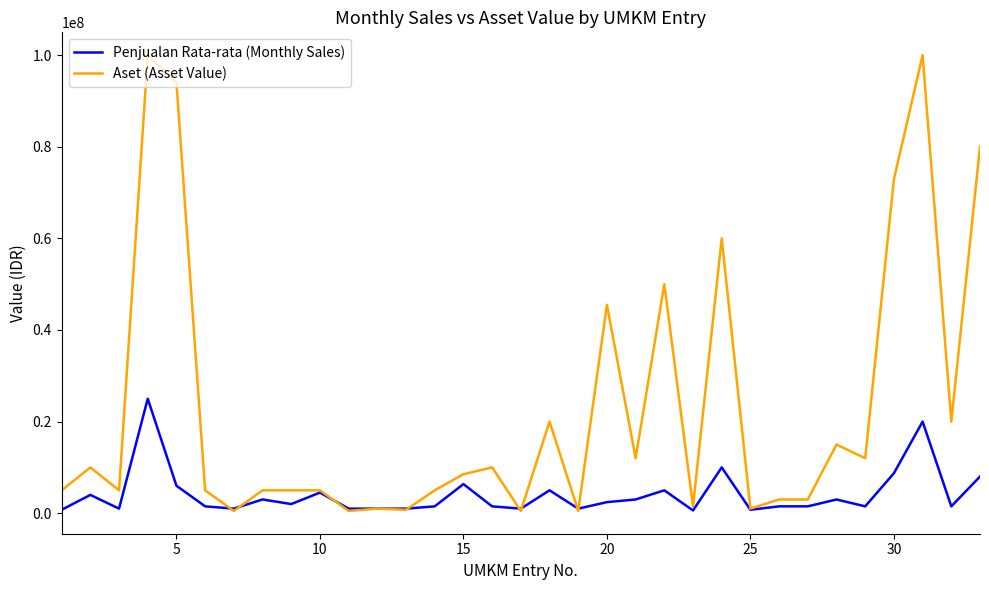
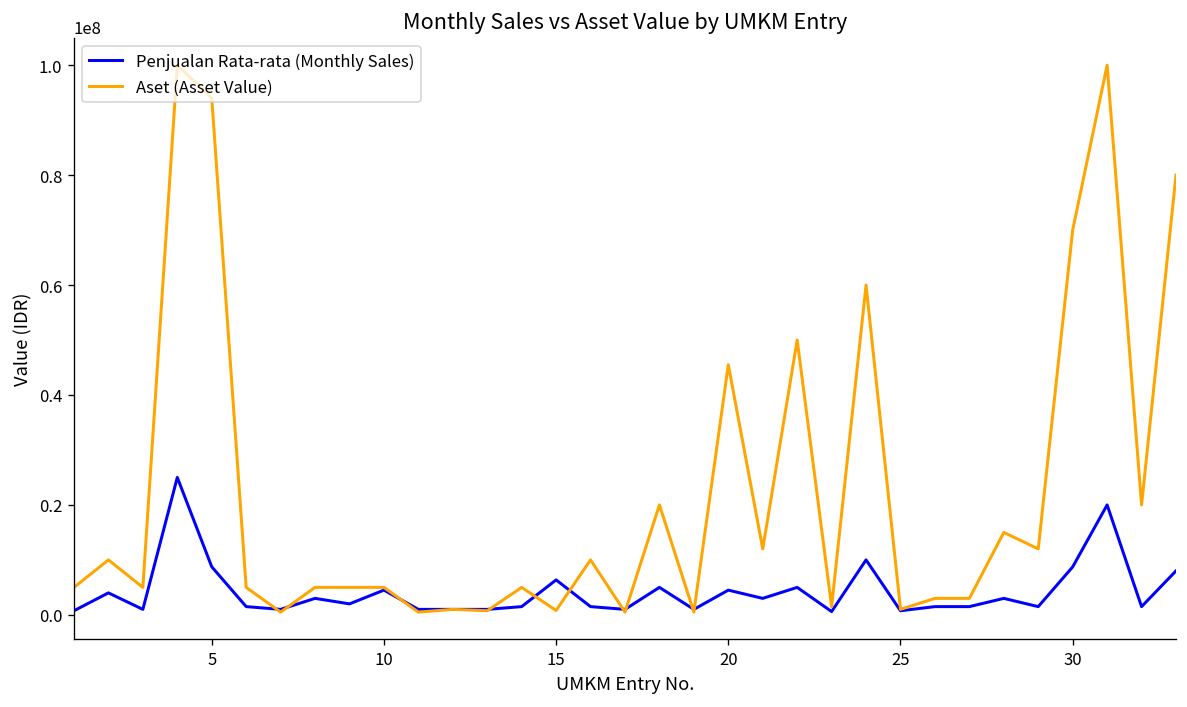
Penjualan Rata-rata (Monthly Sales), 5: 6000000 -> 9000000
Aset (Asset Value), 15: 9000000 -> 1000000
Penjualan Rata-rata (Monthly Sales), 20: 2000000 -> 5000000
Aset (Asset Value), 30: 73000000 -> 70000000
